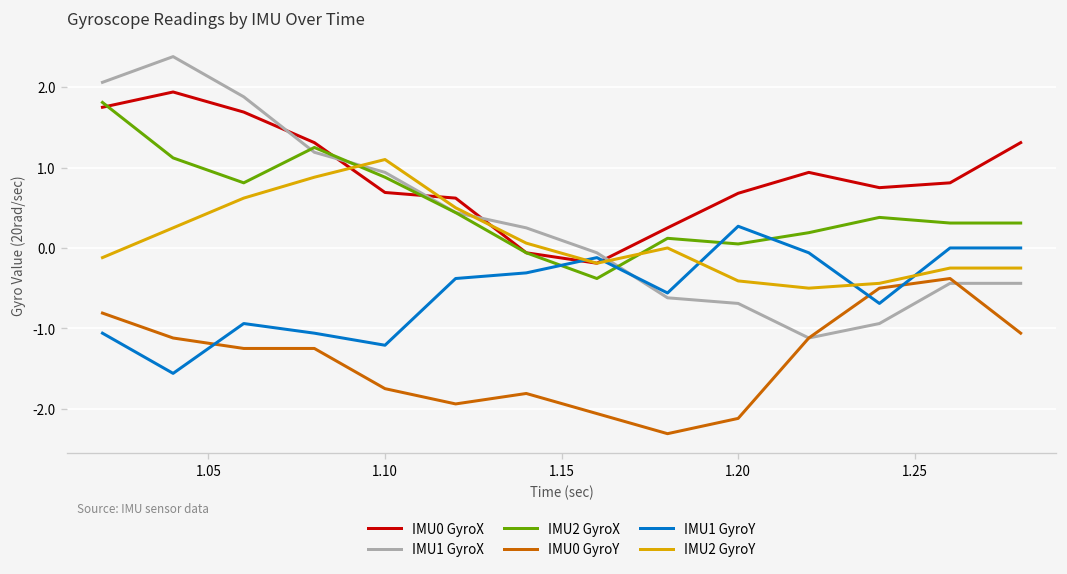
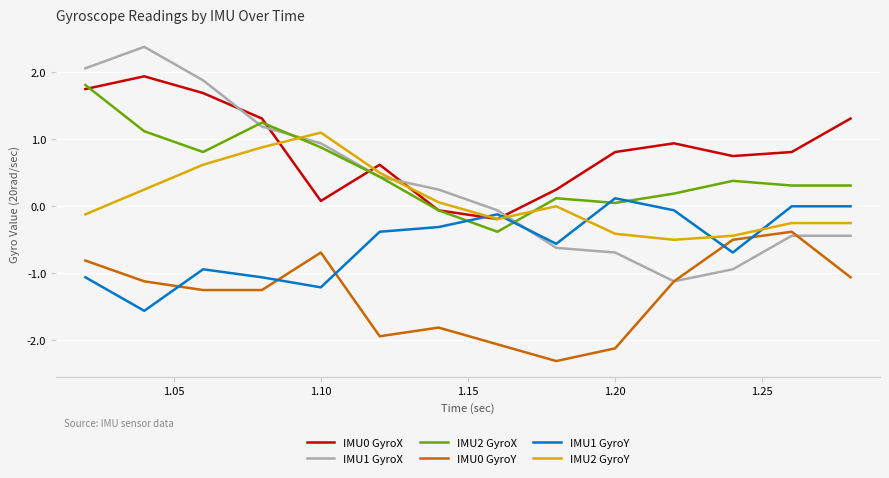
IMU0 GyroX, 1.10: 0.7 -> 0.1
IMU0 GyroY, 1.10: -1.8 -> -0.7
IMU0 GyroX, 1.20: 0.7 -> 0.8
IMU1 GyroY, 1.20: 0.3 -> 0.1
